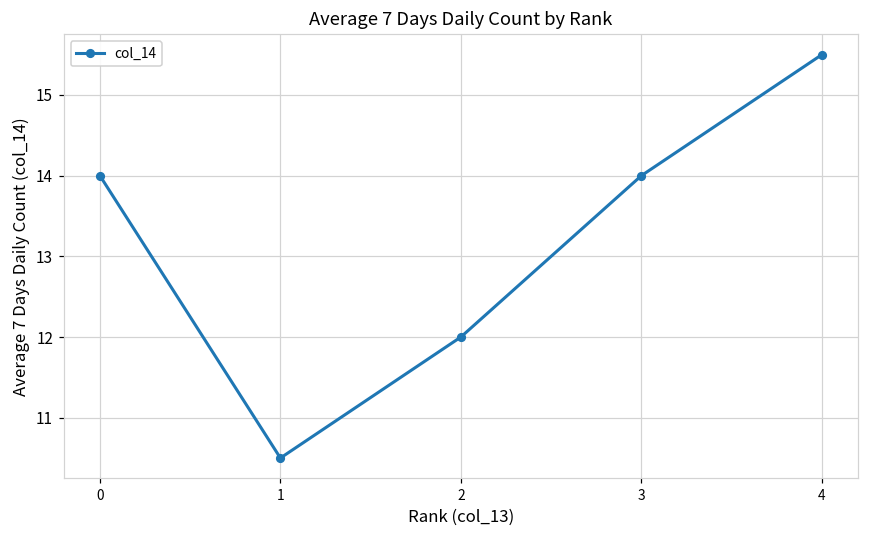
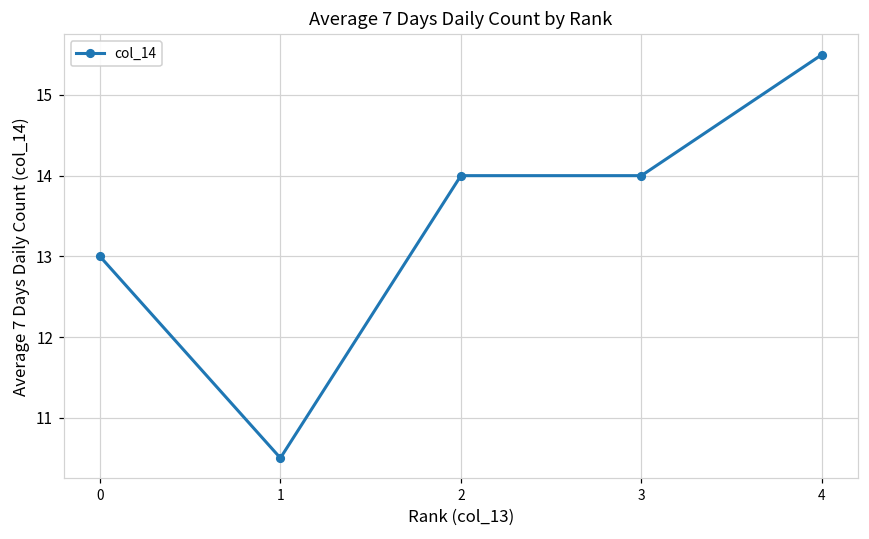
0: 14 -> 13
2: 12 -> 14
